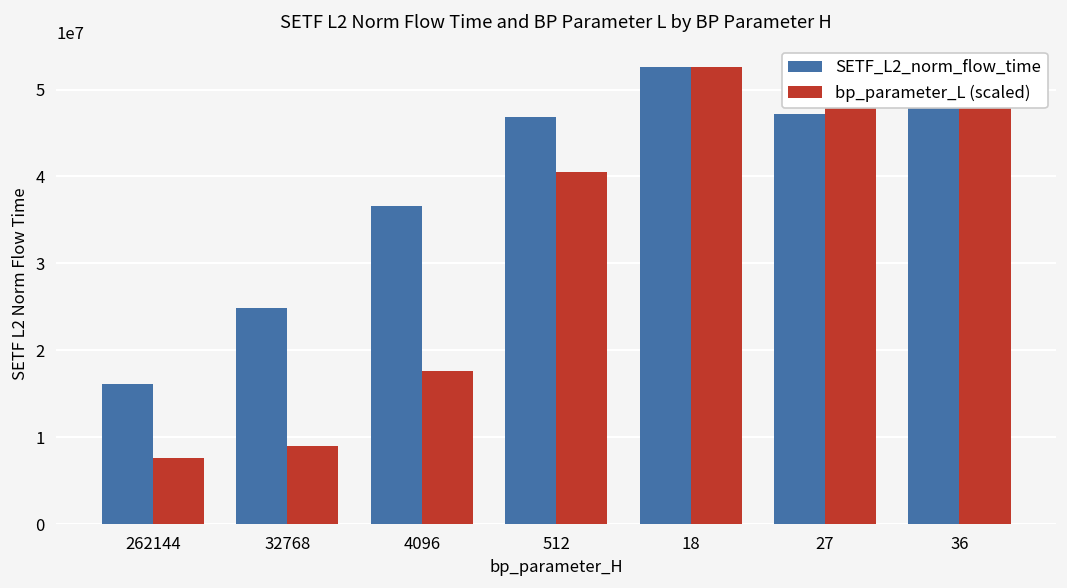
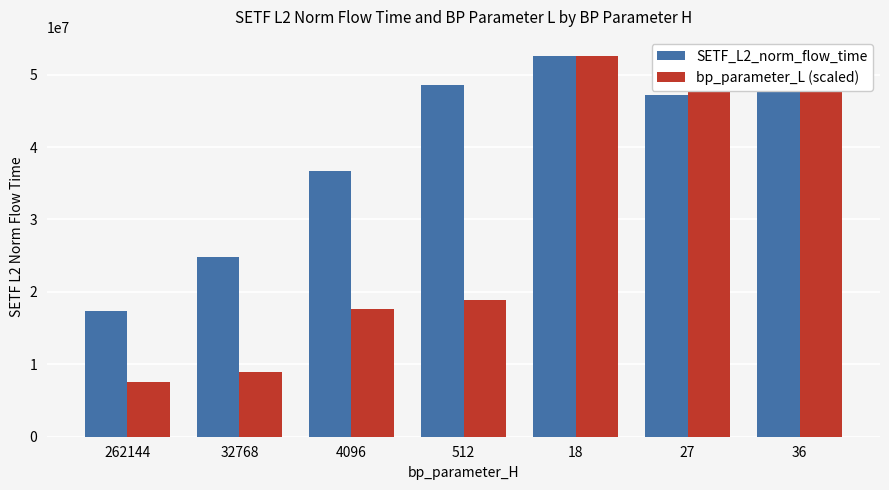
SETF_L2_norm_flow_time, 262144: 16000000 -> 17000000
SETF_L2_norm_flow_time, 512: 47000000 -> 49000000
bp_parameter_L (scaled), 512: 41000000 -> 19000000
